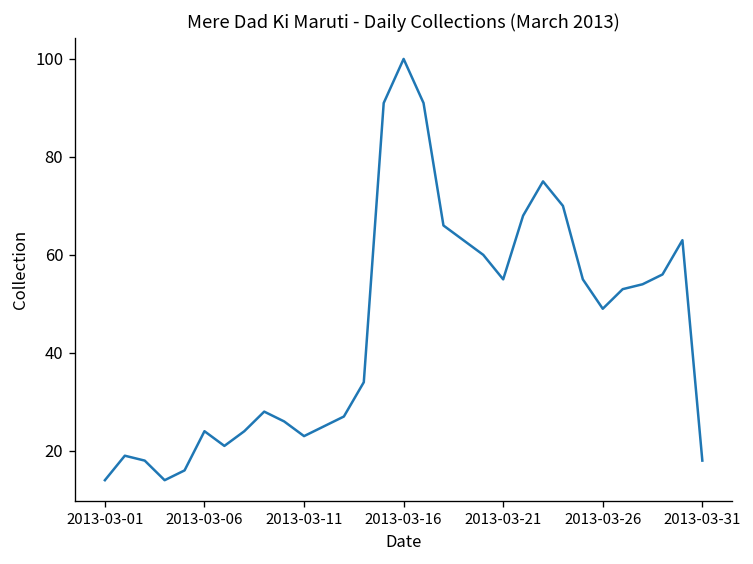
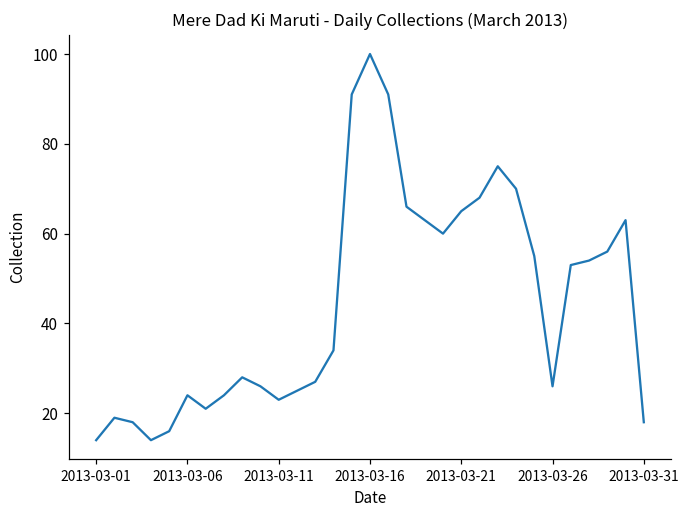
2013-03-21: 55 -> 65
2013-03-26: 49 -> 26
